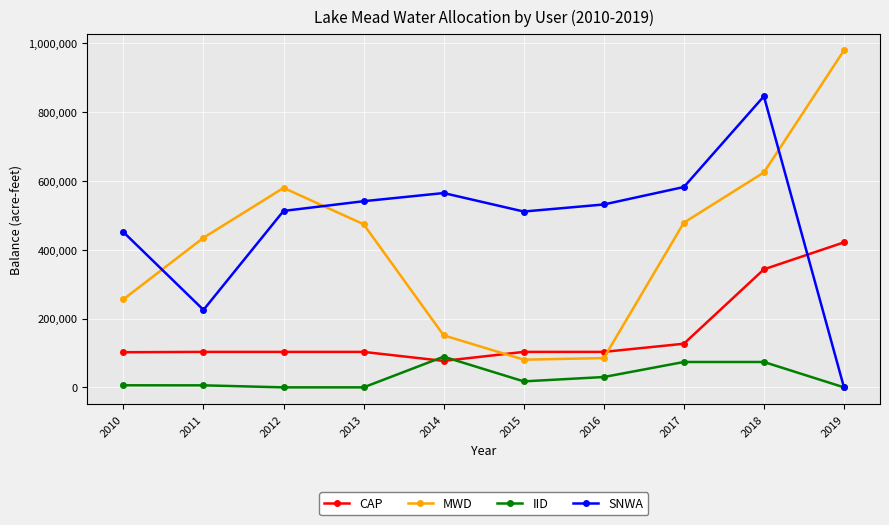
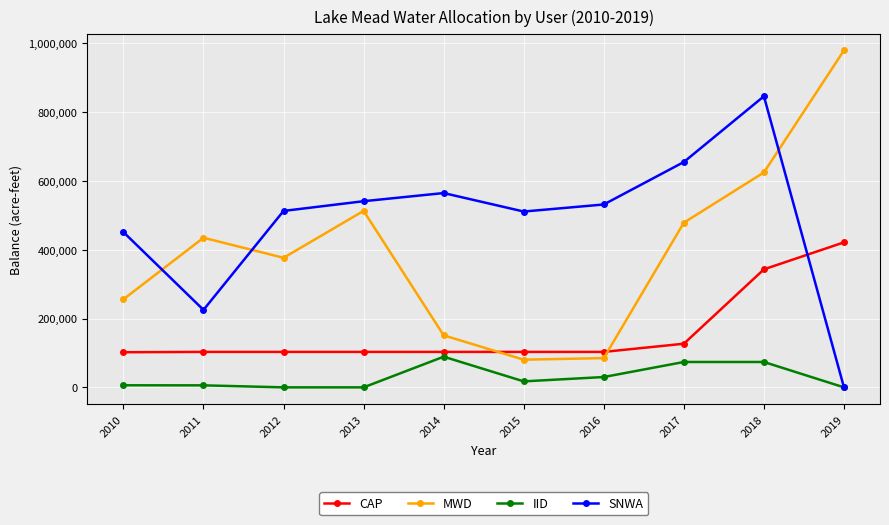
MWD, 2012: 580,000 -> 380,000
MWD, 2013: 470,000 -> 510,000
CAP, 2014: 80,000 -> 100,000
SNWA, 2017: 580,000 -> 650,000
